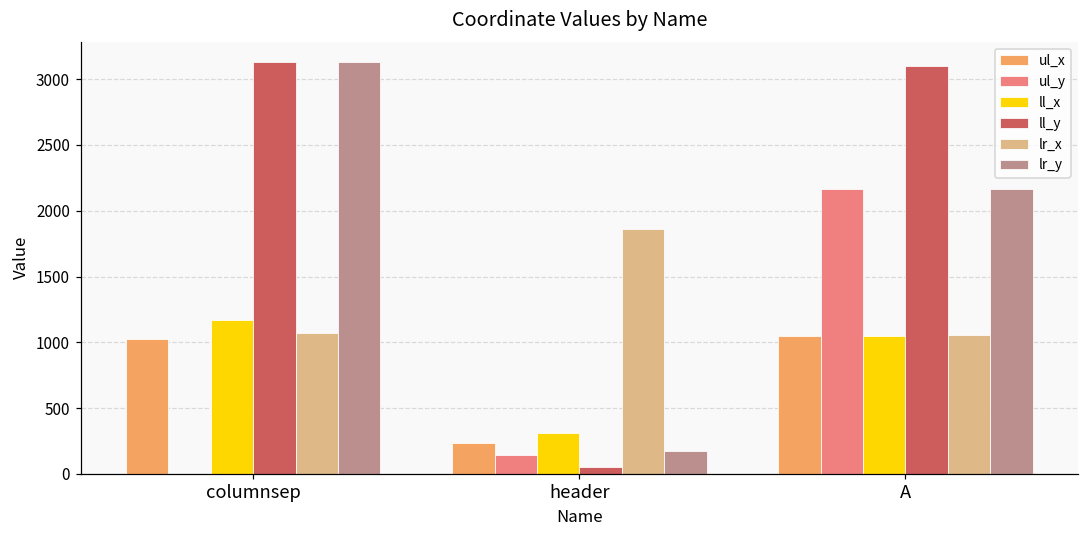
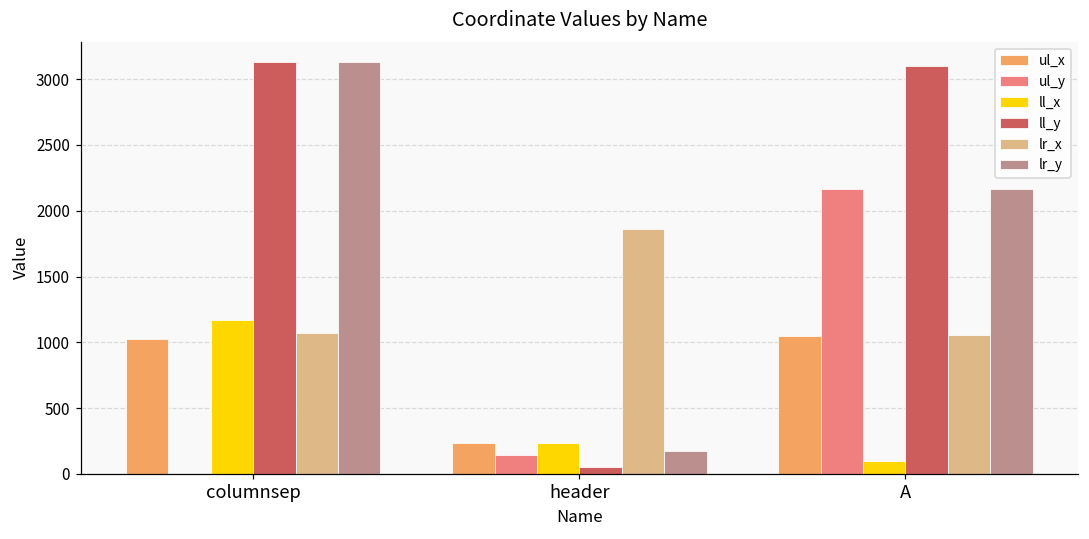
ll_x, header: 310 -> 230
ll_x, A: 1050 -> 100
